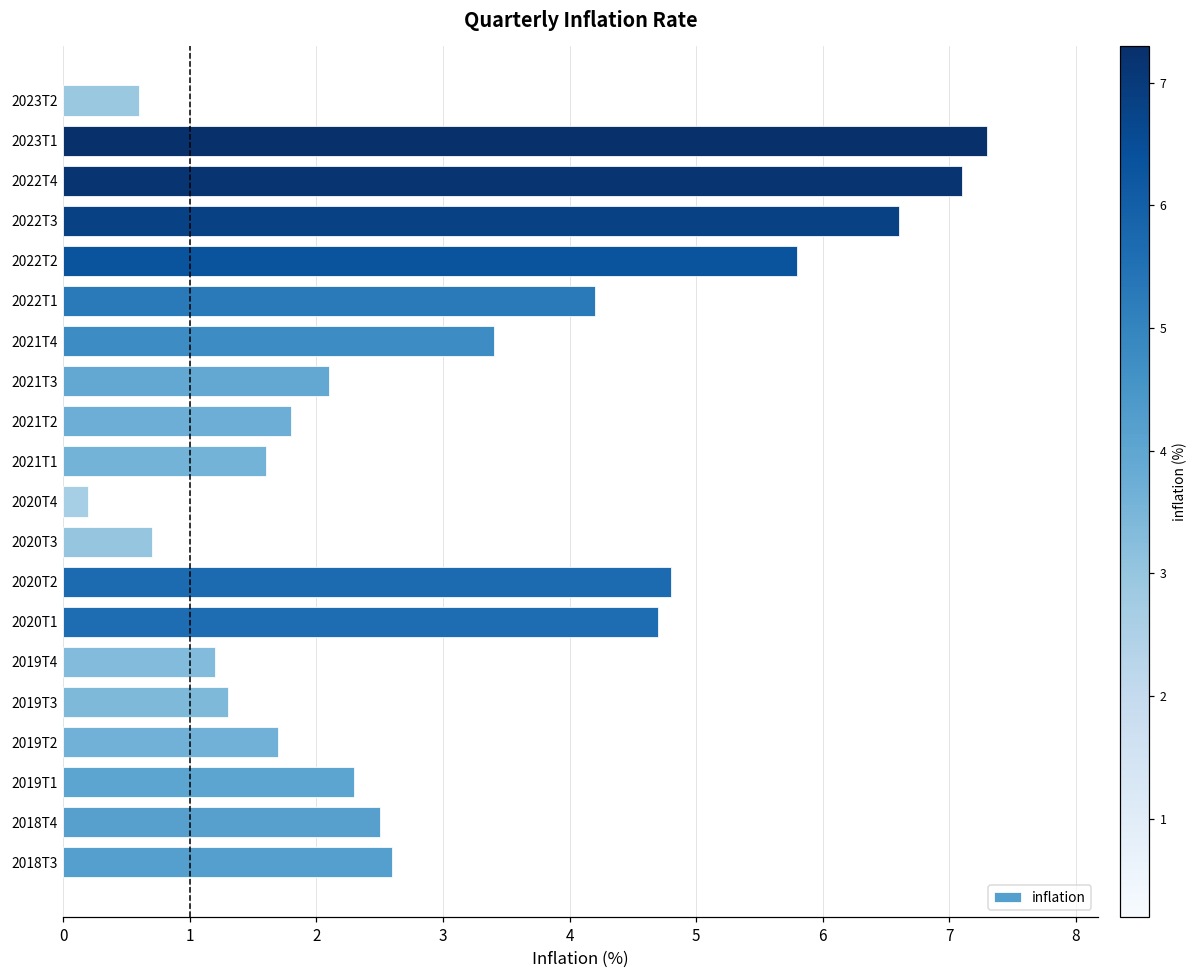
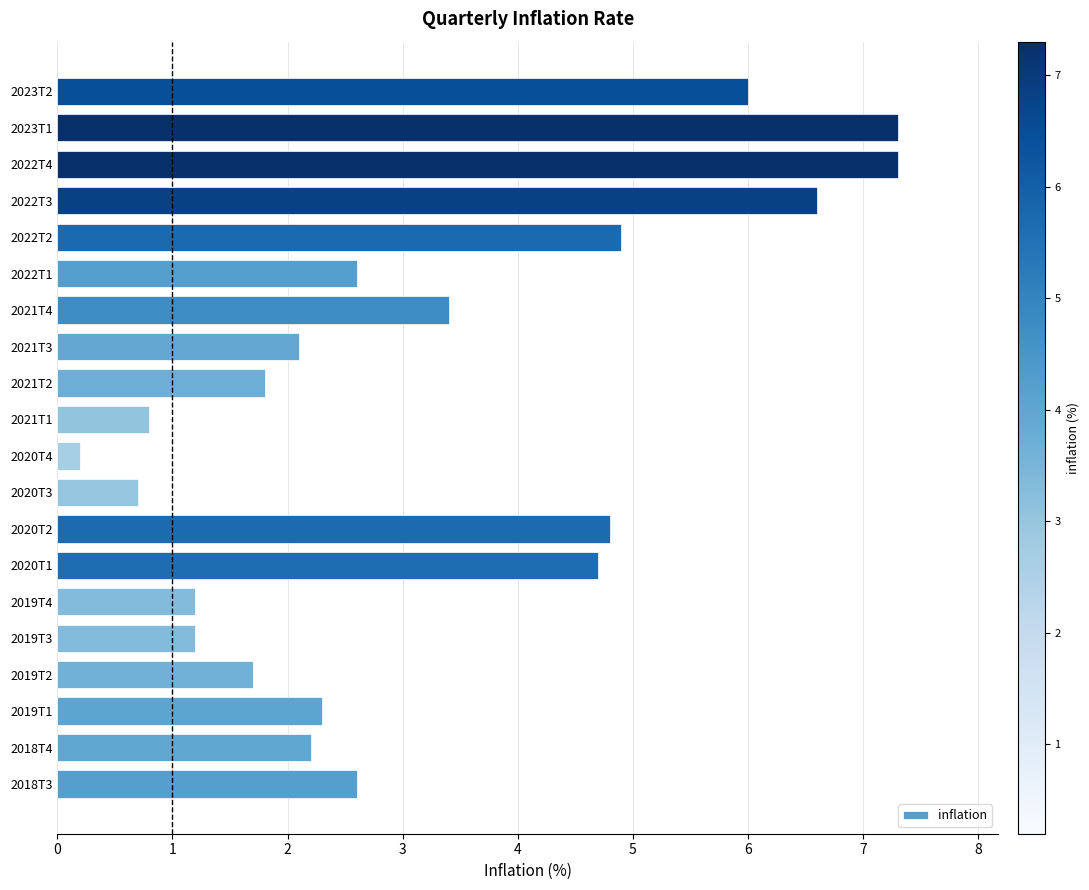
2023T2: 0.6 -> 6.0
2022T4: 7.1 -> 7.3
2022T2: 5.8 -> 4.9
2022T1: 4.2 -> 2.6
2021T1: 1.6 -> 0.8
2019T3: 1.3 -> 1.2
2018T4: 2.5 -> 2.2
